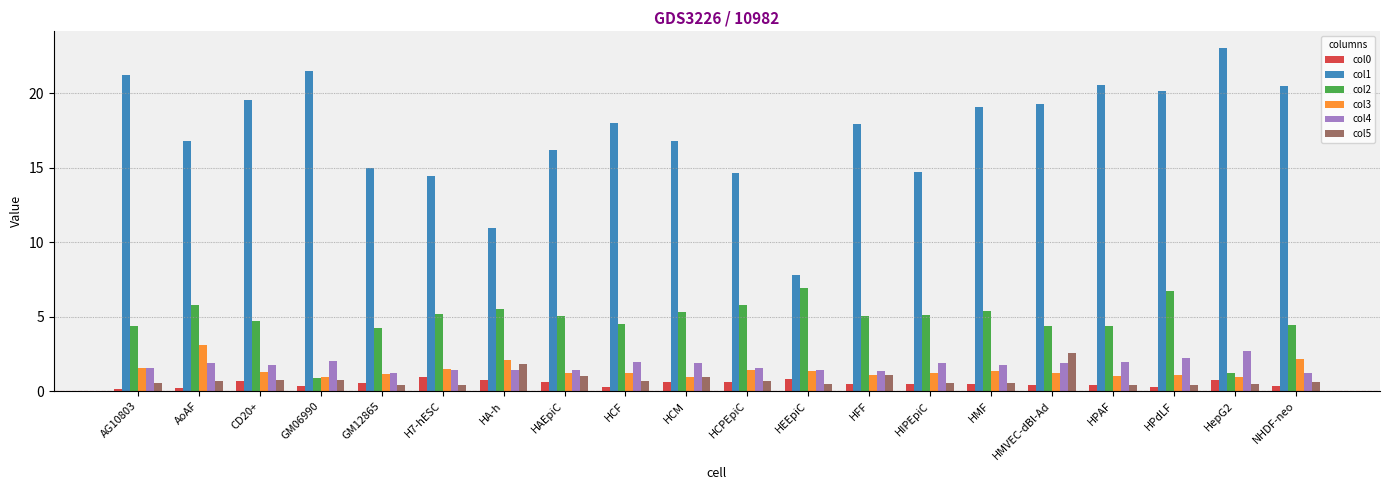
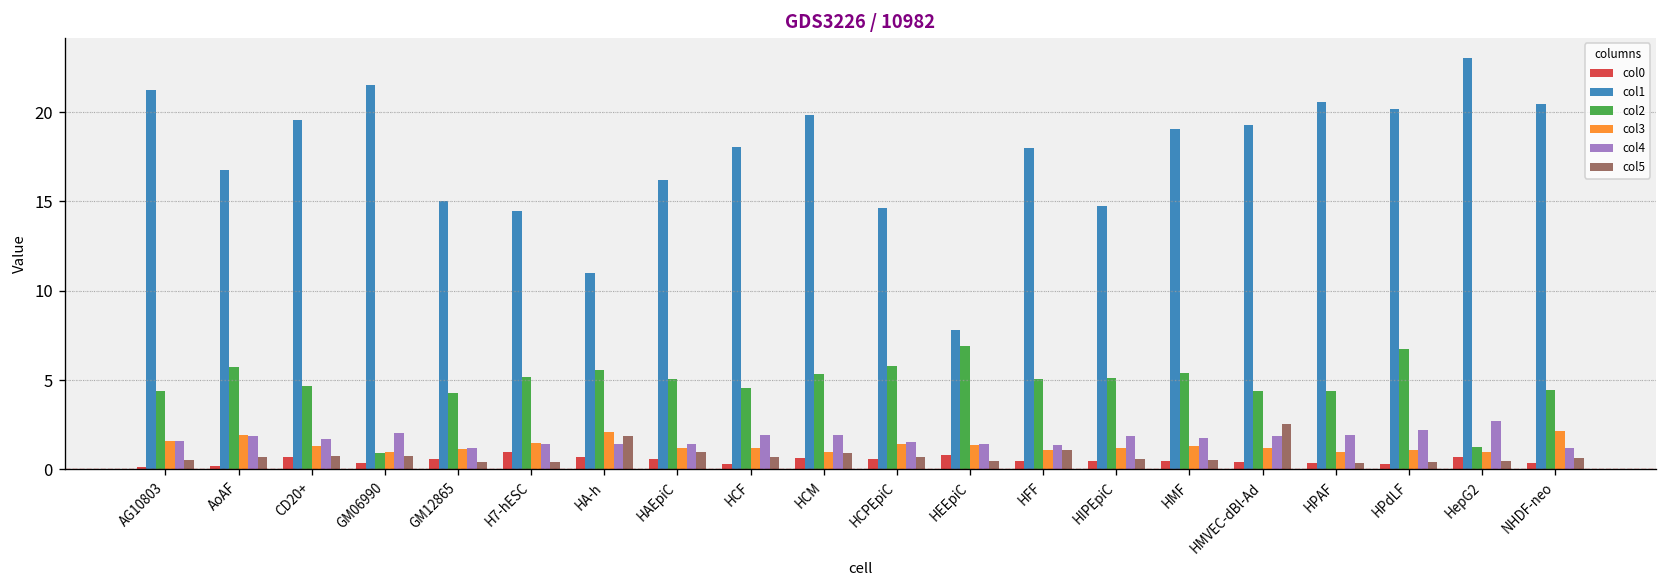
col3, AoAF: 3.1 -> 1.9
col1, HCM: 16.8 -> 19.8
